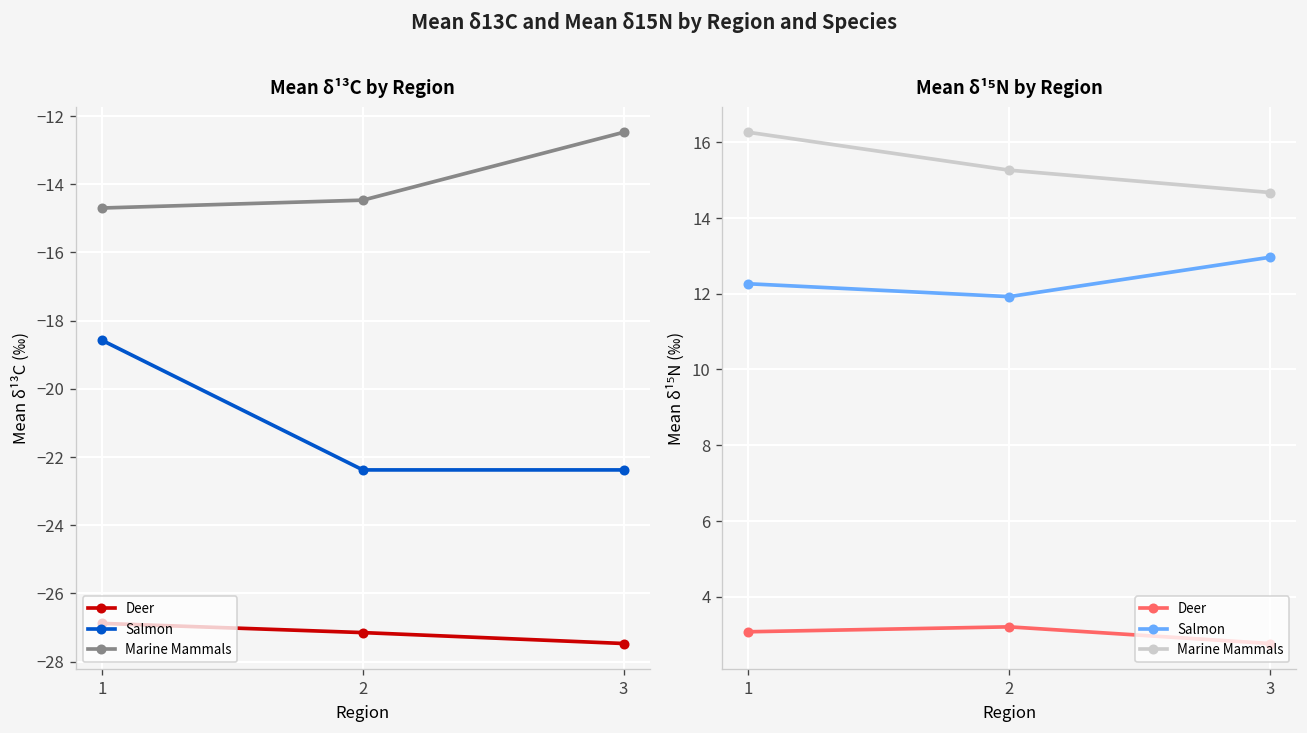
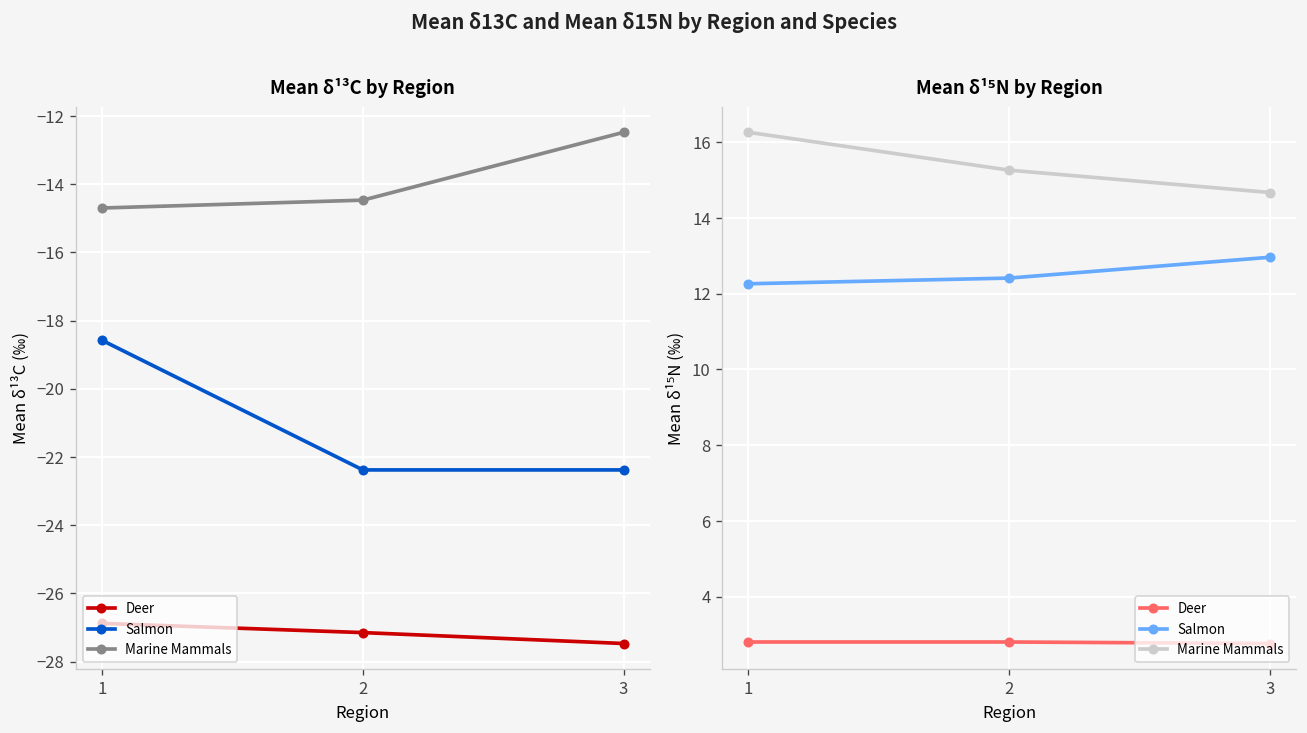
Mean δ¹⁵N by Region, Deer, 1: 3.1 -> 2.8
Mean δ¹⁵N by Region, Deer, 2: 3.2 -> 2.8
Mean δ¹⁵N by Region, Salmon, 2: 11.9 -> 12.4
